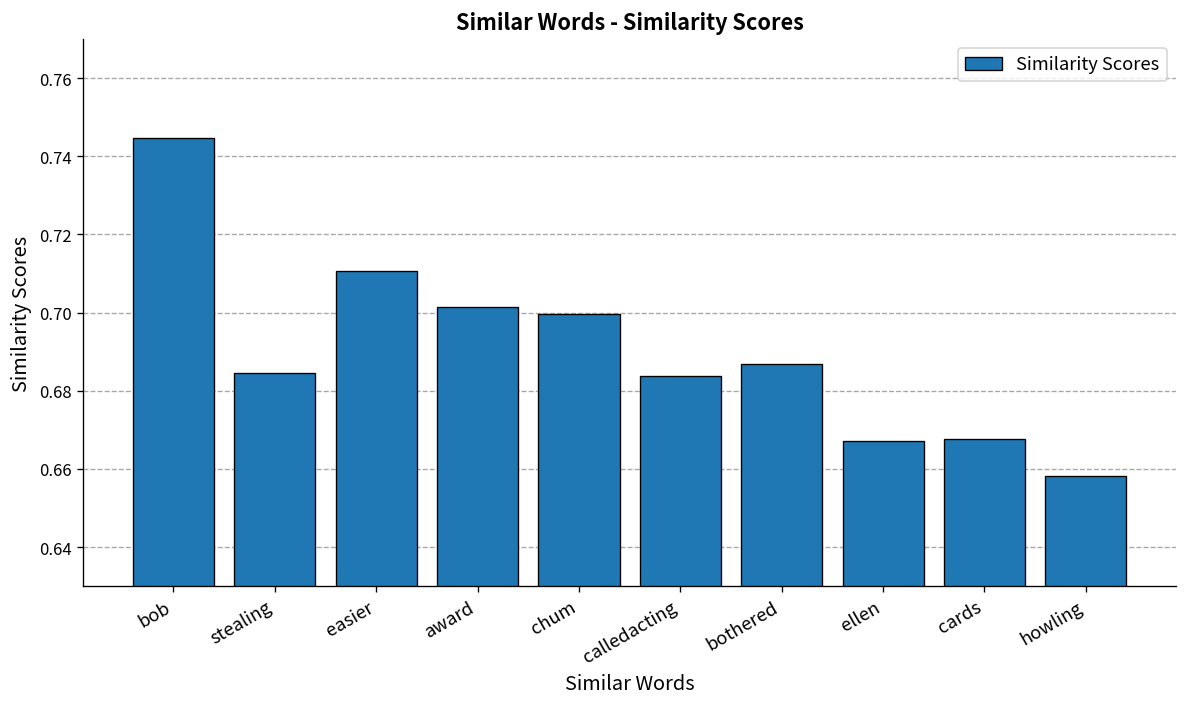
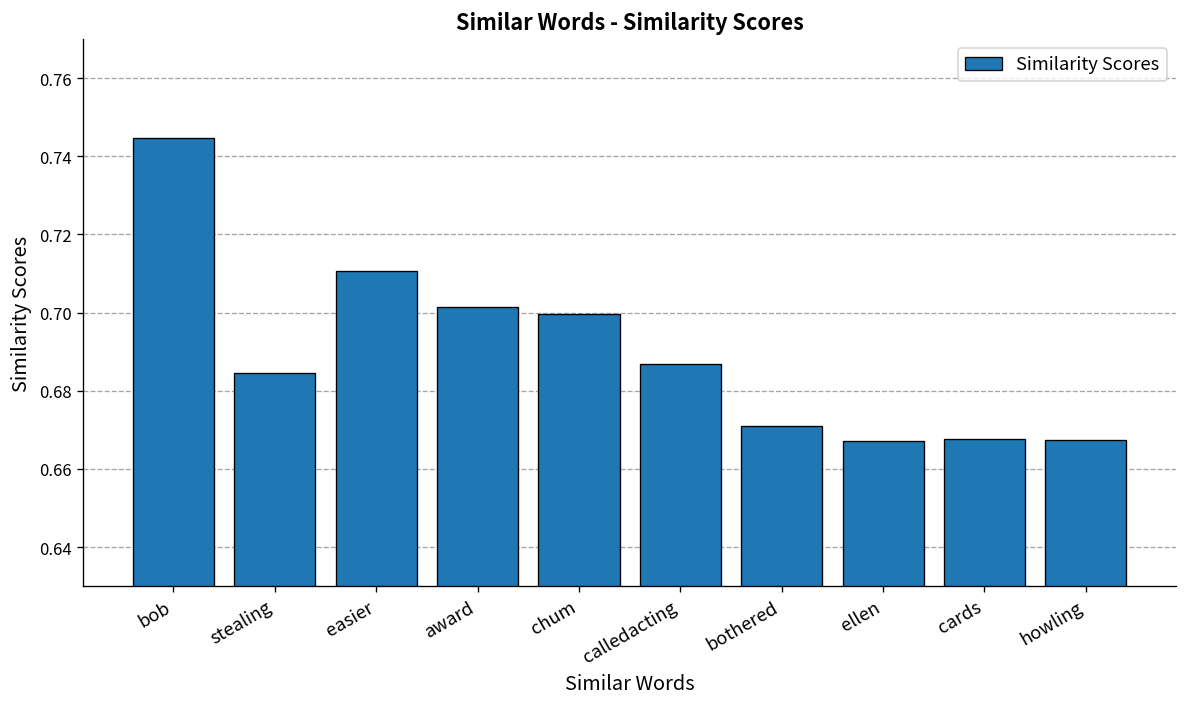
calledacting: 0.684 -> 0.687
bothered: 0.687 -> 0.671
howling: 0.658 -> 0.667
